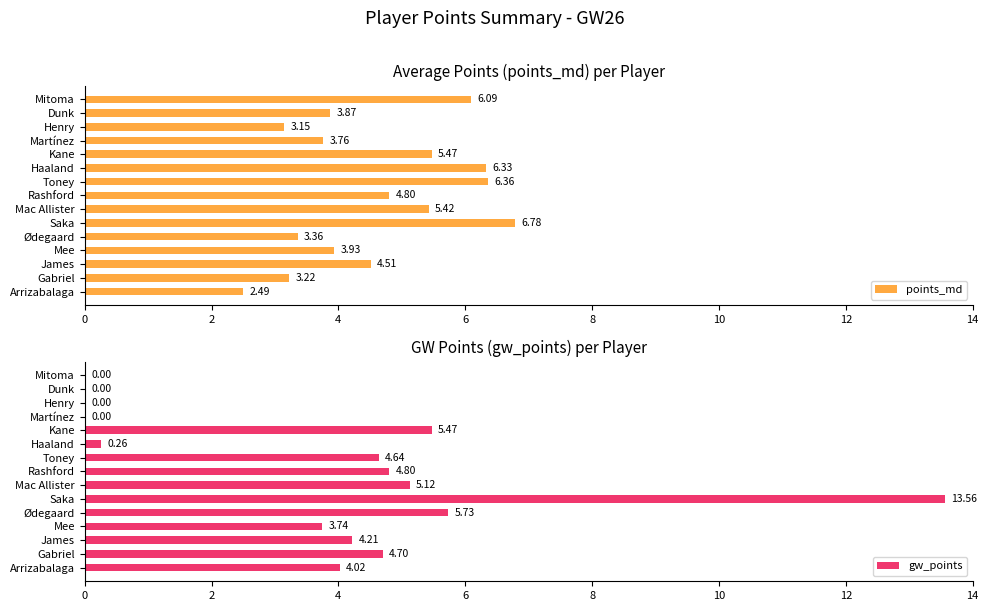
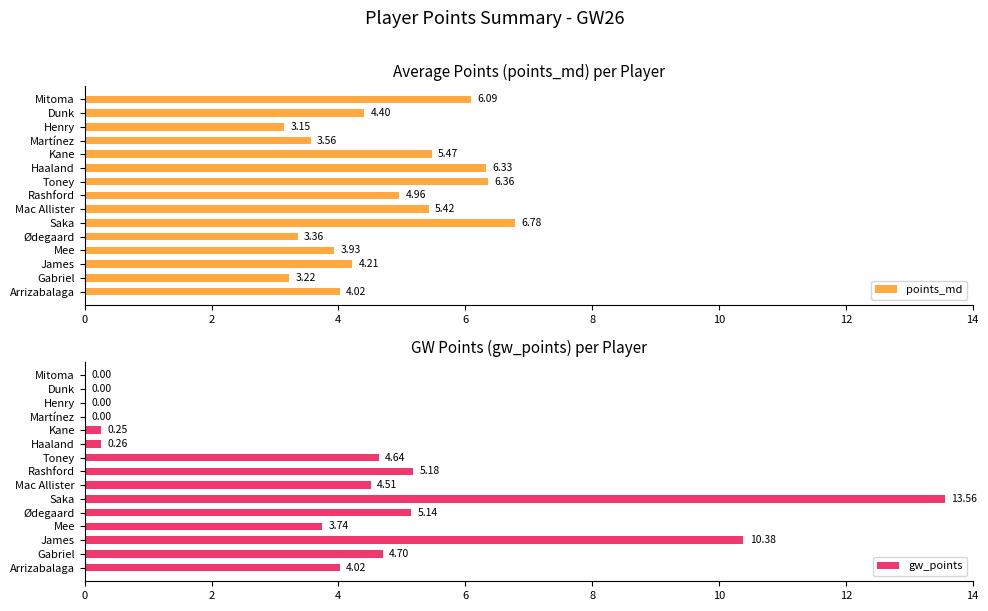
Average Points (points_md) per Player, Dunk: 3.87 -> 4.40
Average Points (points_md) per Player, Martínez: 3.76 -> 3.56
Average Points (points_md) per Player, Rashford: 4.80 -> 4.96
Average Points (points_md) per Player, James: 4.51 -> 4.21
Average Points (points_md) per Player, Arrizabalaga: 2.49 -> 4.02
GW Points (gw_points) per Player, Kane: 5.47 -> 0.25
GW Points (gw_points) per Player, Rashford: 4.80 -> 5.18
GW Points (gw_points) per Player, Mac Allister: 5.12 -> 4.51
GW Points (gw_points) per Player, Ødegaard: 5.73 -> 5.14
GW Points (gw_points) per Player, James: 4.21 -> 10.38
